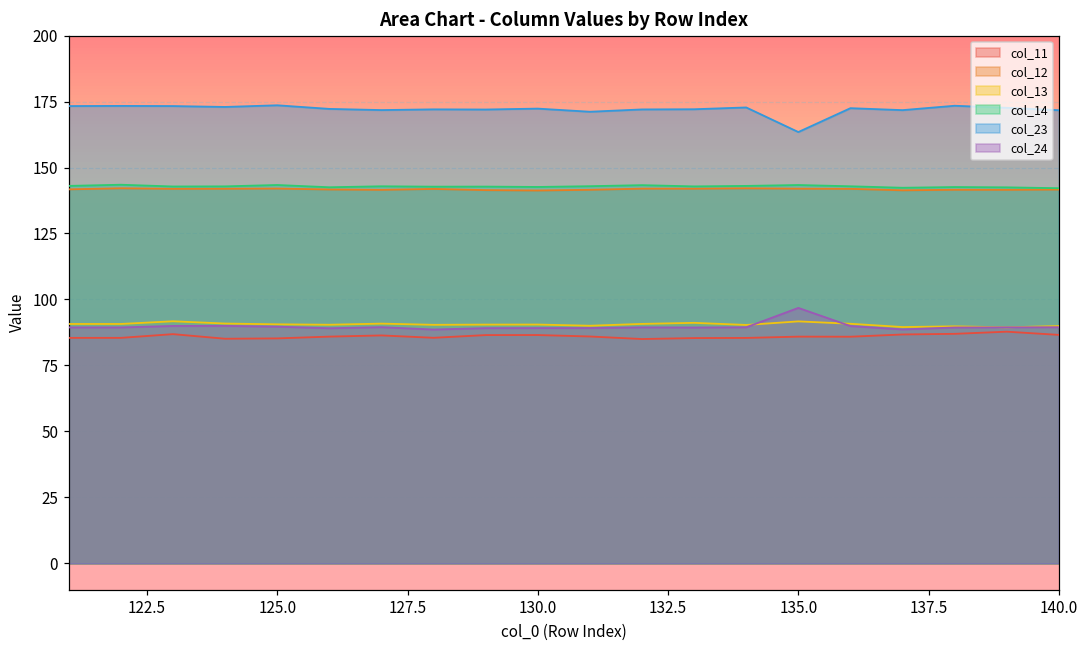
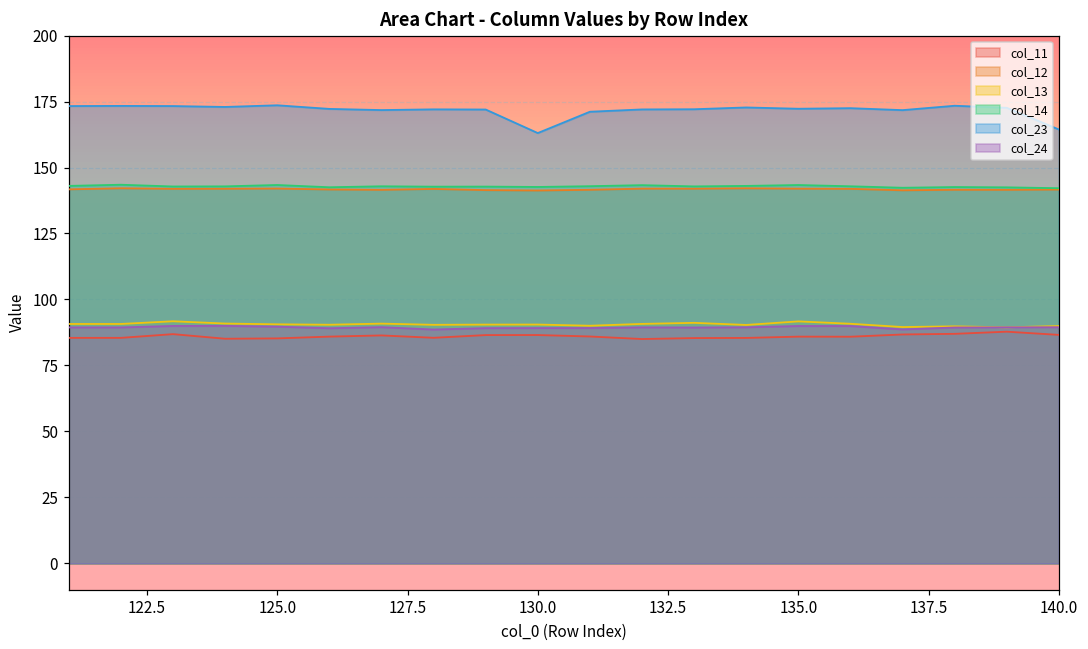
col_23, 130.0: 172 -> 163
col_23, 135.0: 163 -> 172
col_24, 135.0: 97 -> 90
col_23, 140.0: 172 -> 164
